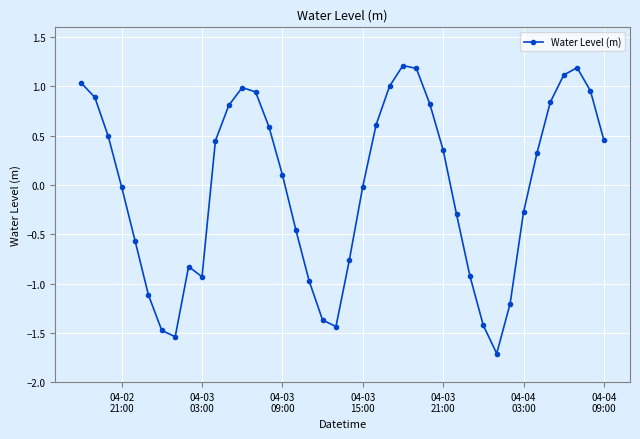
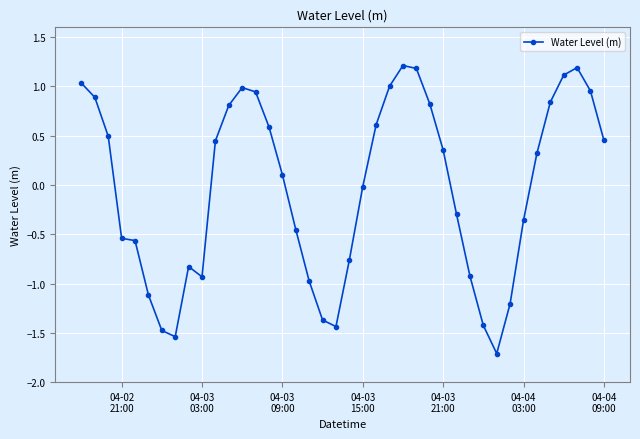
04-02 21:00: 0.0 -> -0.5
04-04 03:00: -0.3 -> -0.4
